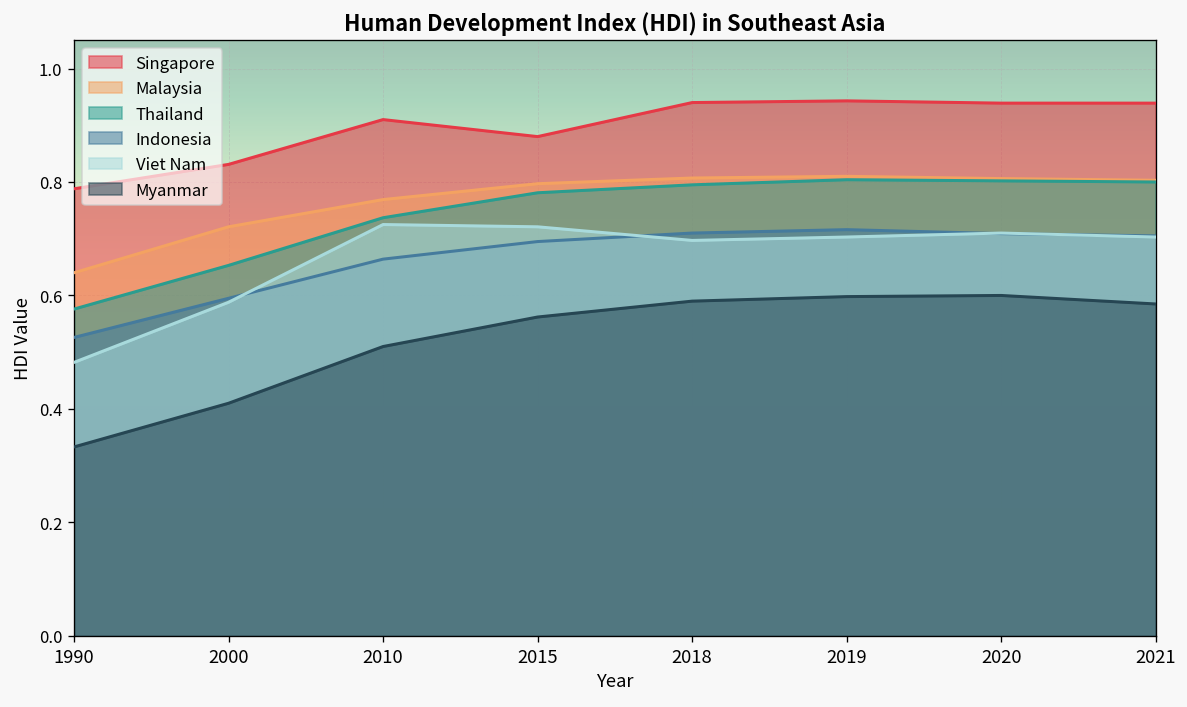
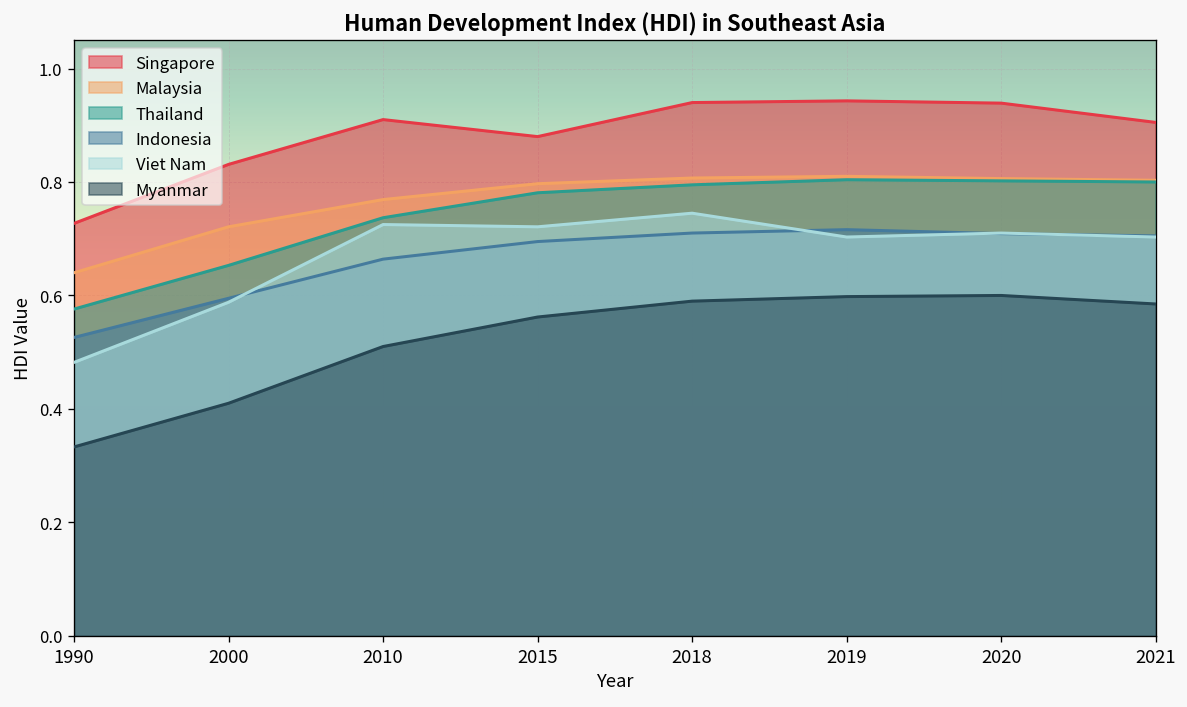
Singapore, 1990: 0.79 -> 0.73
Viet Nam, 2018: 0.70 -> 0.75
Singapore, 2021: 0.94 -> 0.91
